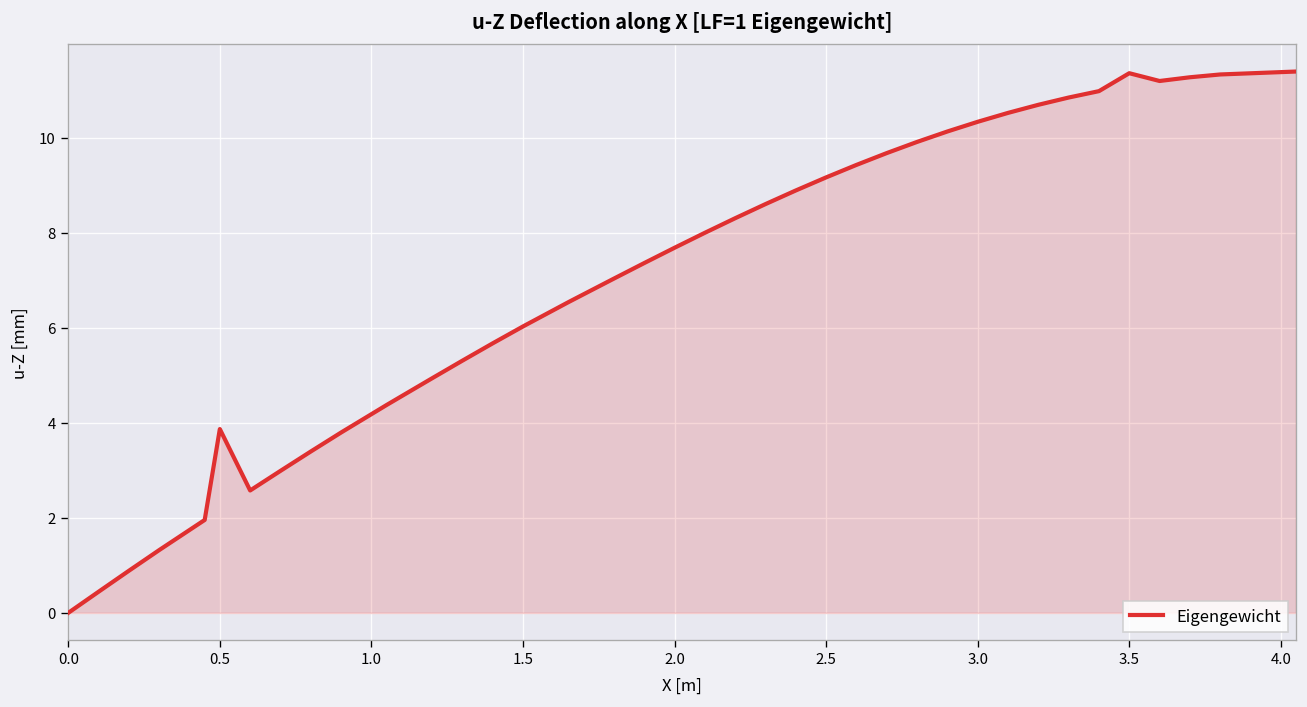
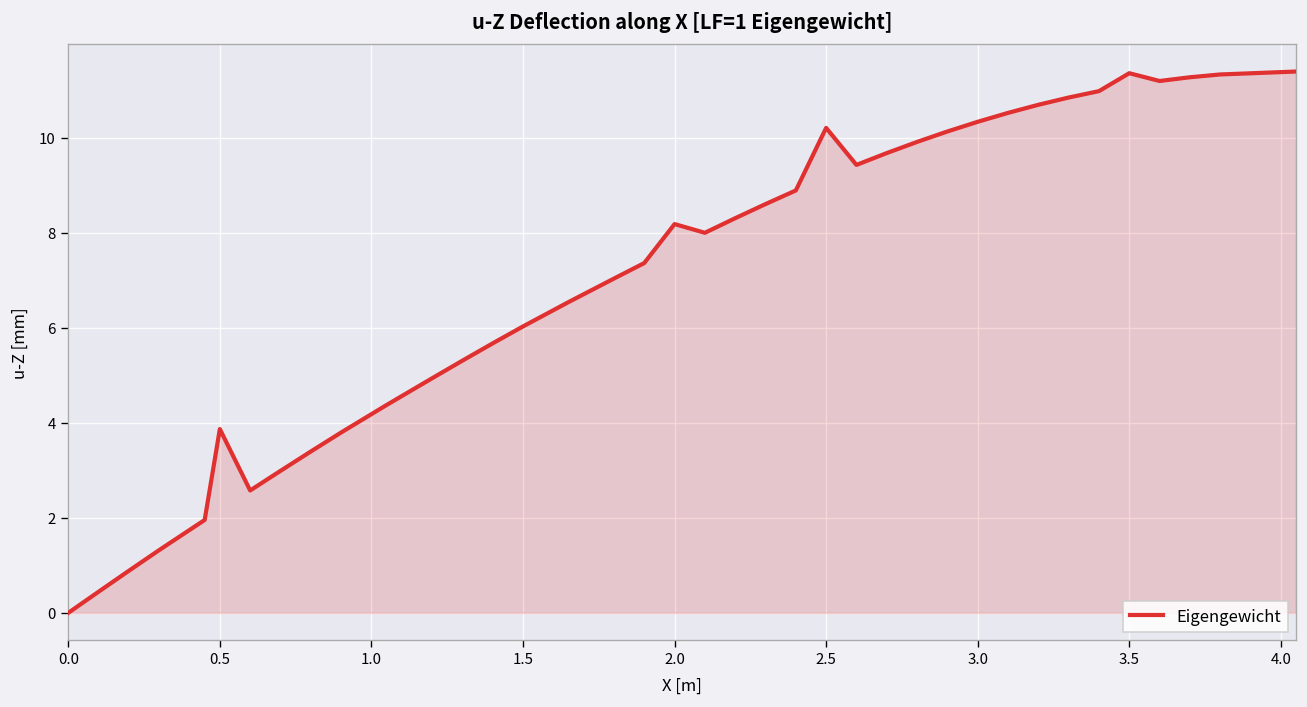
2.0: 7.7 -> 8.2
2.5: 9.2 -> 10.2
